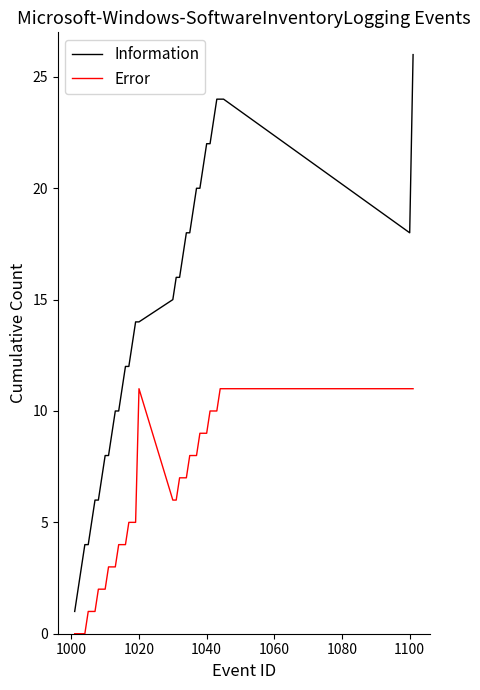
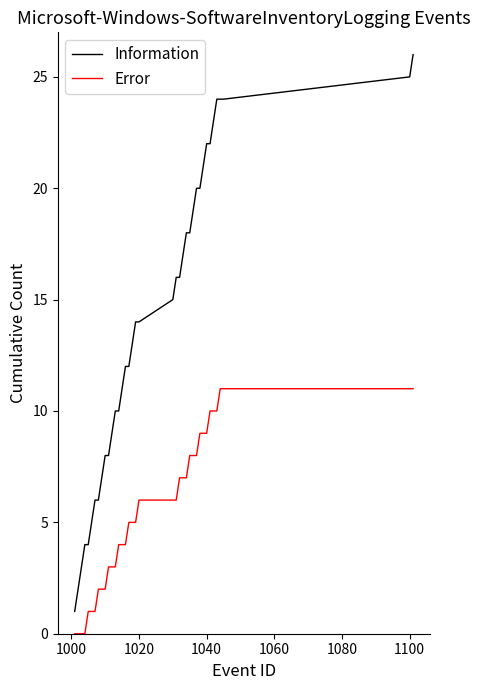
Error, 1020: 11 -> 6
Information, 1100: 18 -> 25
